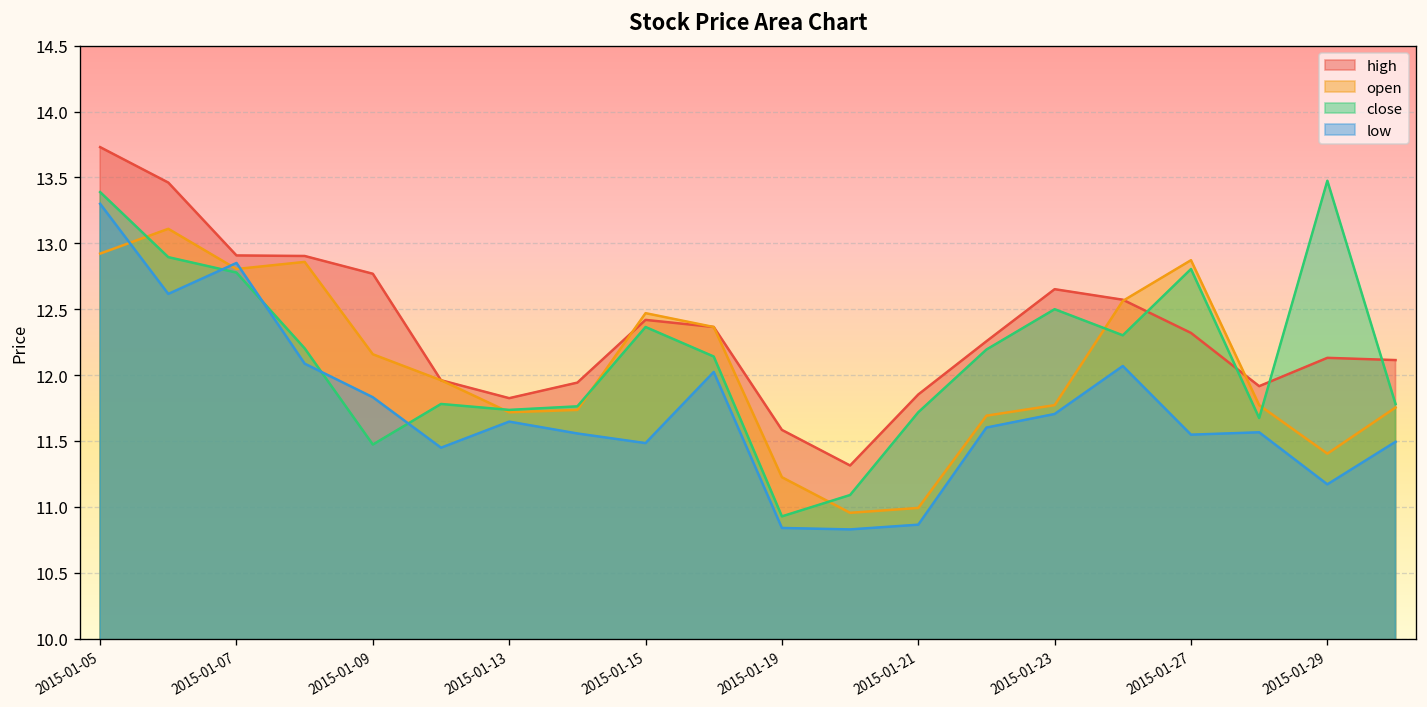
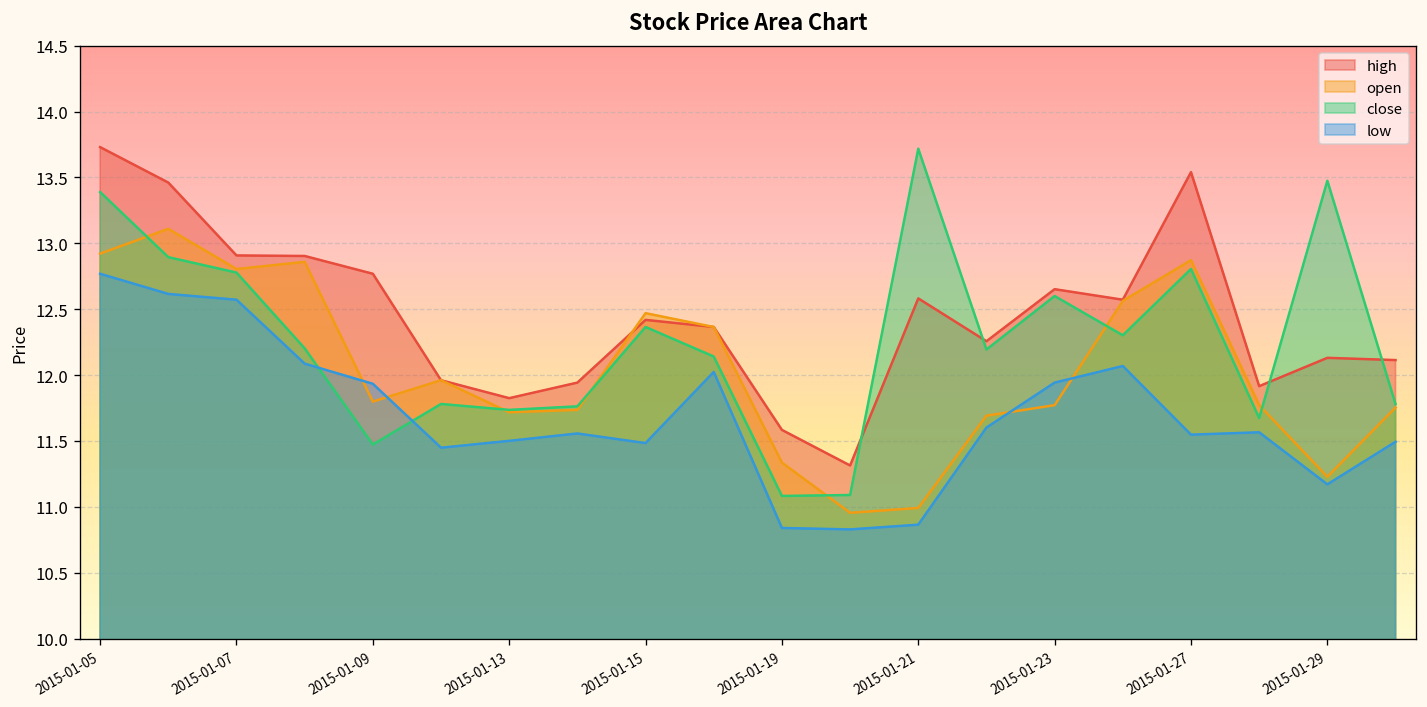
low, 2015-01-05: 13.30 -> 12.77
low, 2015-01-07: 12.85 -> 12.57
open, 2015-01-09: 12.16 -> 11.80
low, 2015-01-09: 11.83 -> 11.93
low, 2015-01-13: 11.65 -> 11.50
open, 2015-01-19: 11.23 -> 11.34
close, 2015-01-19: 10.93 -> 11.08
high, 2015-01-21: 11.85 -> 12.58
close, 2015-01-21: 11.72 -> 13.72
close, 2015-01-23: 12.5 -> 12.6
low, 2015-01-23: 11.71 -> 11.94
high, 2015-01-27: 12.32 -> 13.54
open, 2015-01-29: 11.40 -> 11.23
